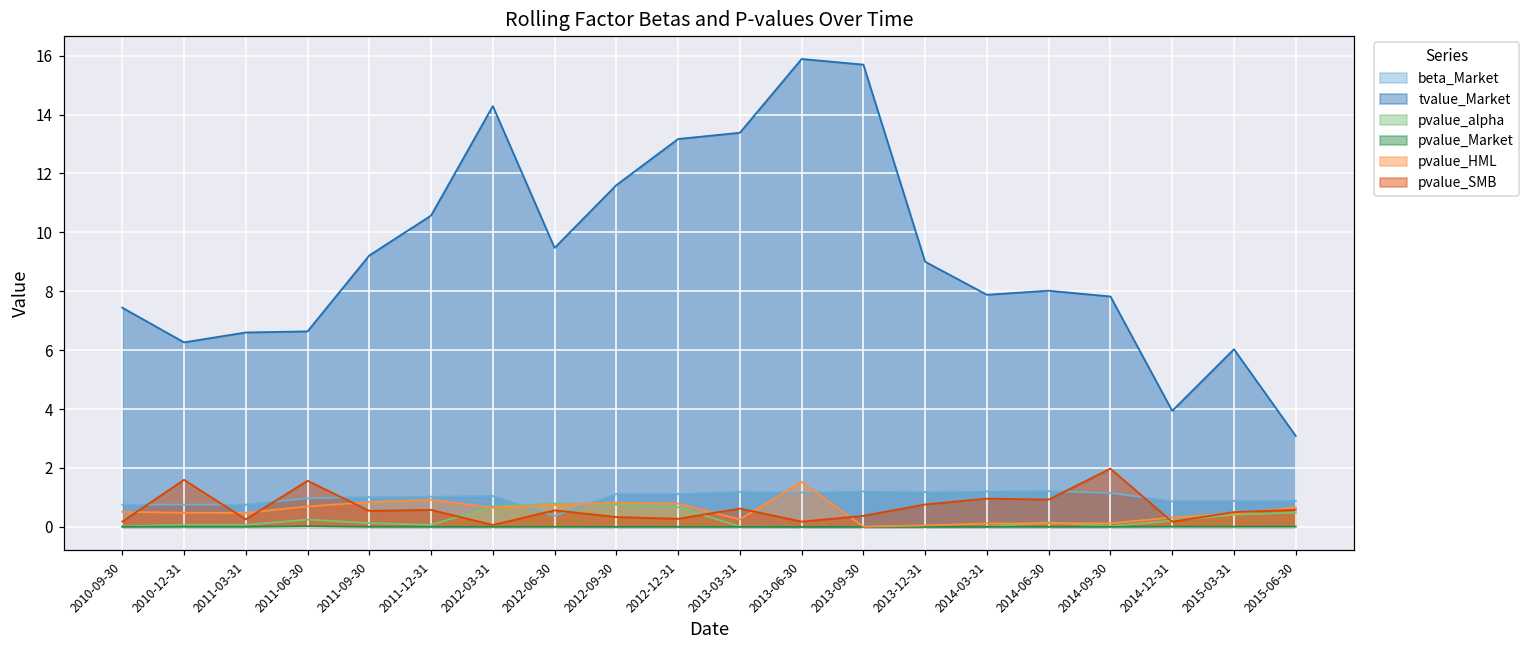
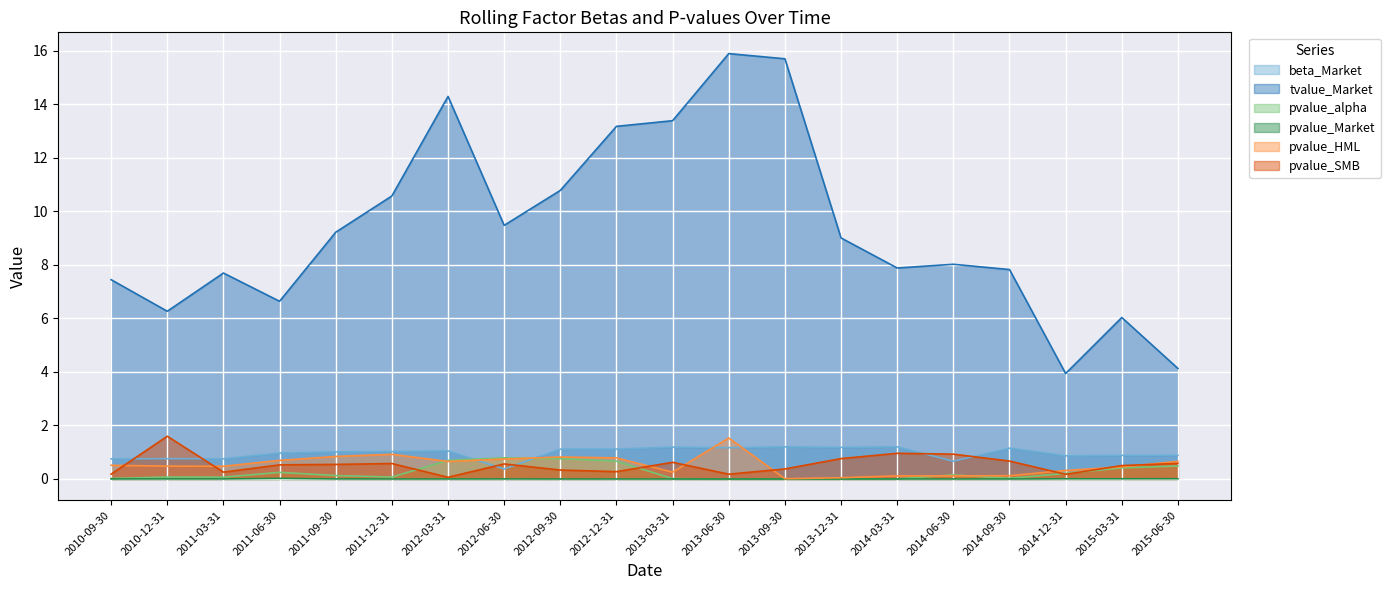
tvalue_Market, 2011-03-31: 6.6 -> 7.7
pvalue_SMB, 2011-06-30: 1.6 -> 0.5
tvalue_Market, 2012-09-30: 11.6 -> 10.8
beta_Market, 2014-06-30: 1.2 -> 0.7
pvalue_SMB, 2014-09-30: 2.0 -> 0.7
tvalue_Market, 2015-06-30: 3.1 -> 4.1
